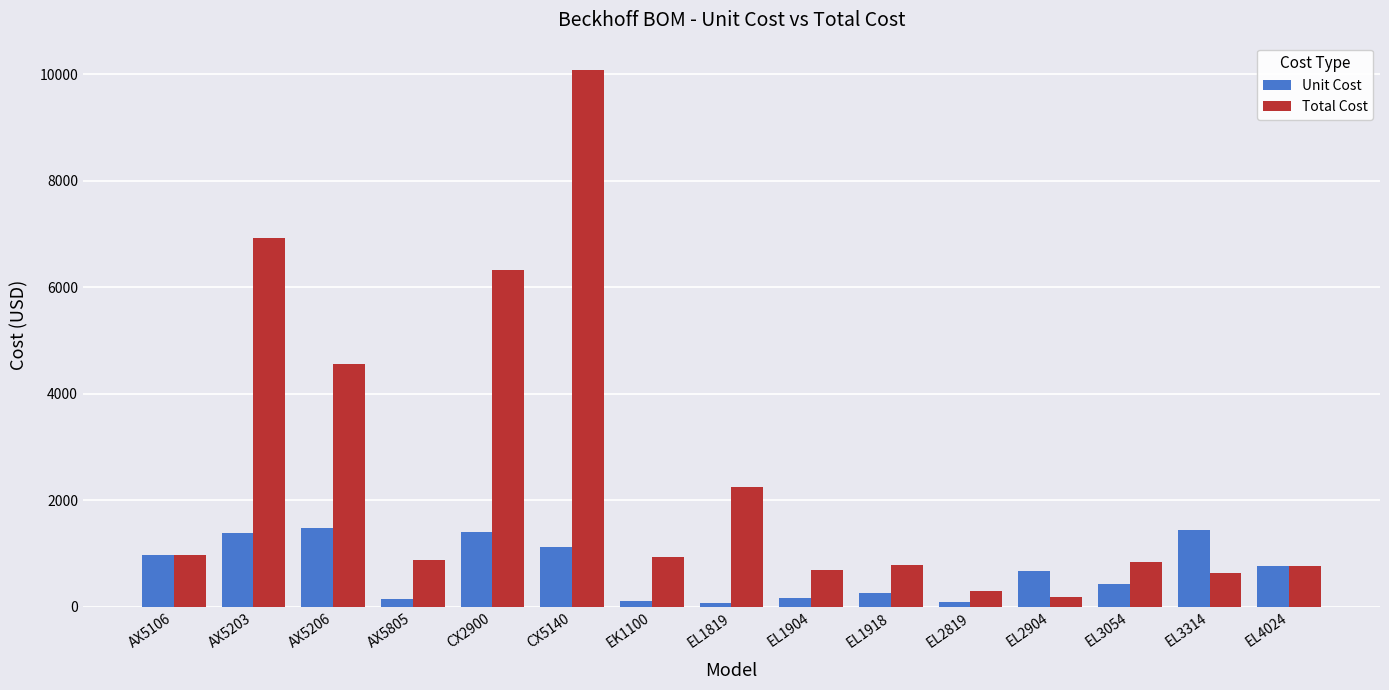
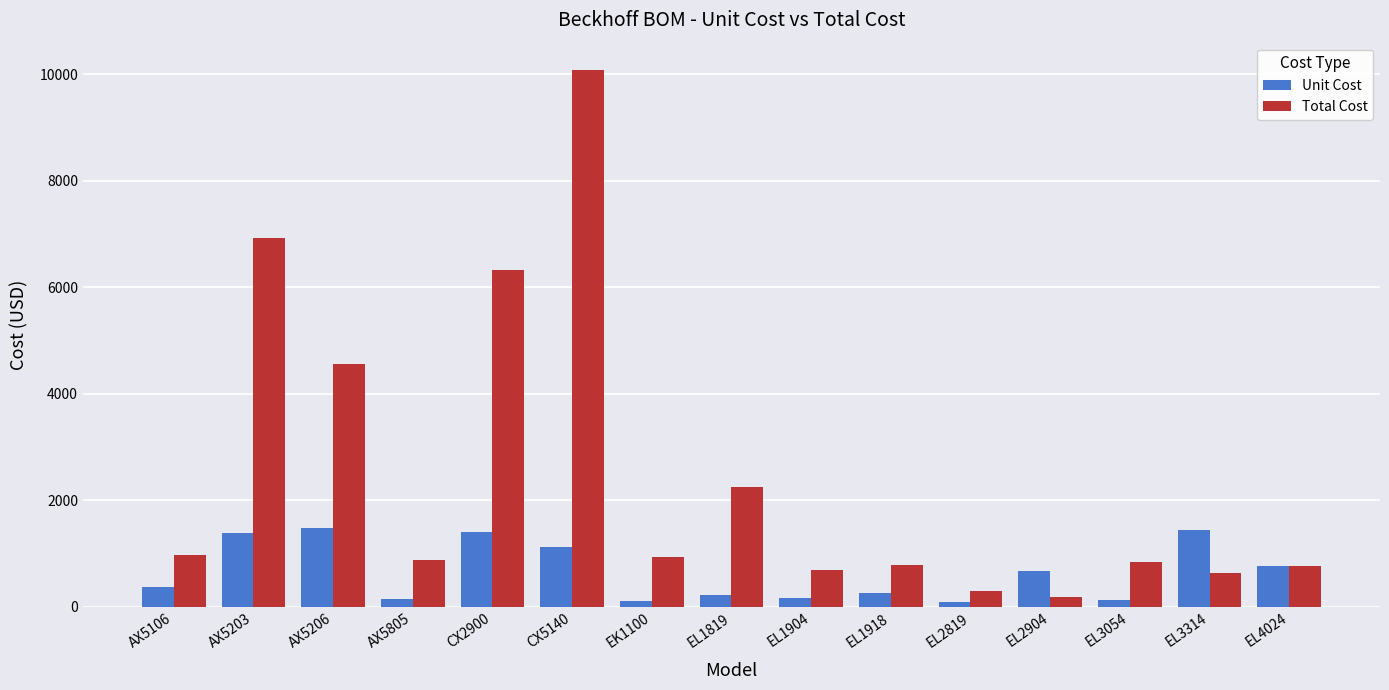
Unit Cost, AX5106: 1000 -> 400
Unit Cost, EL1819: 100 -> 200
Unit Cost, EL3054: 400 -> 100
